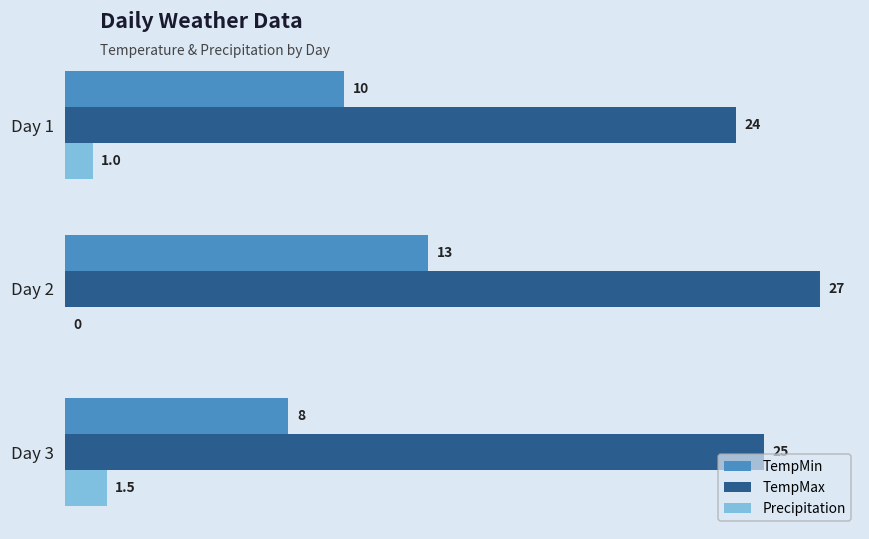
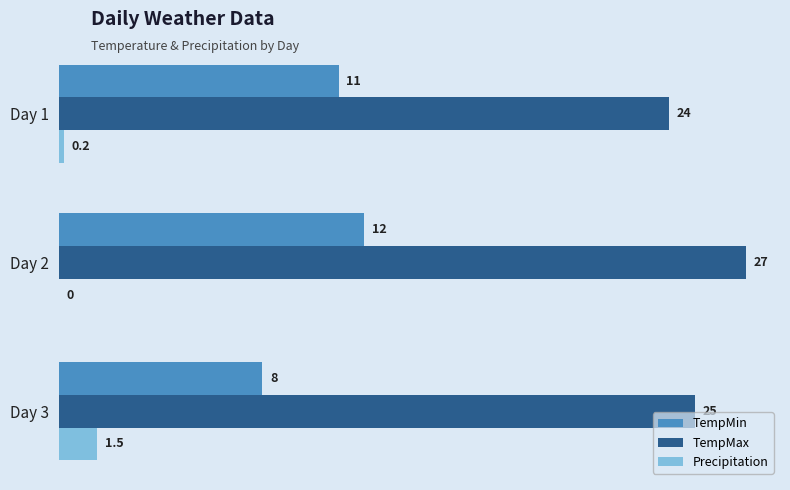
TempMin, Day 1: 10 -> 11
Precipitation, Day 1: 1.0 -> 0.2
TempMin, Day 2: 13 -> 12
